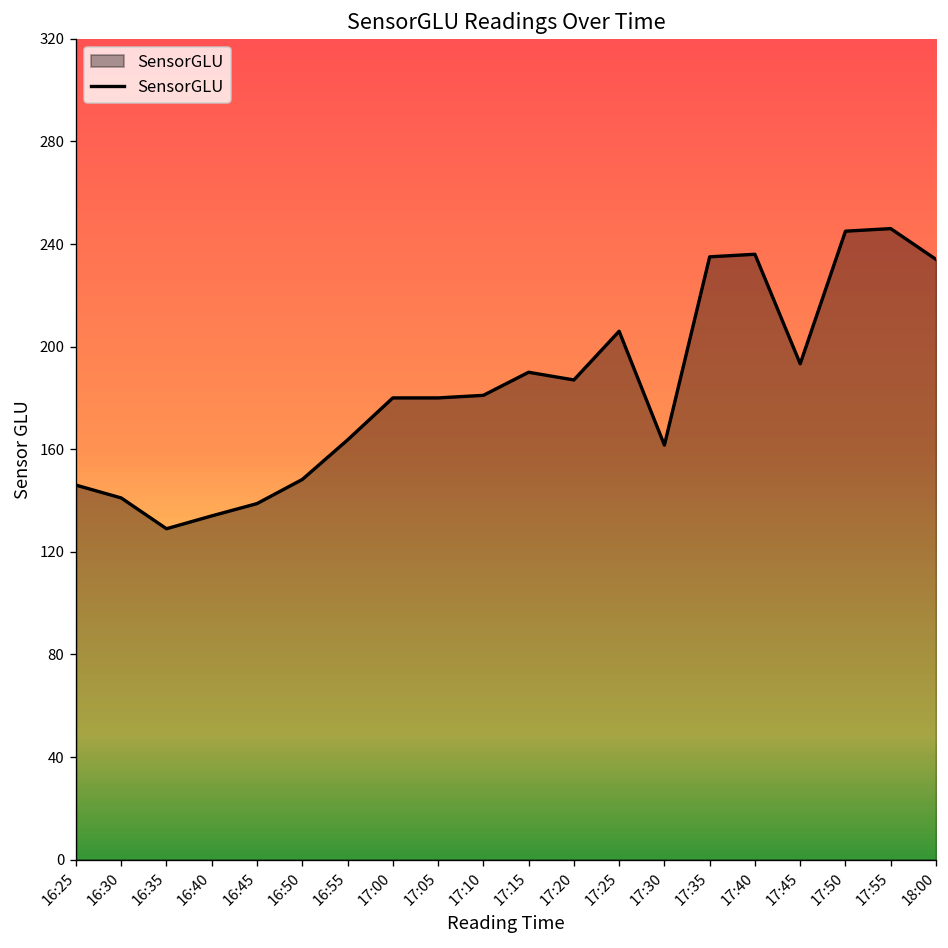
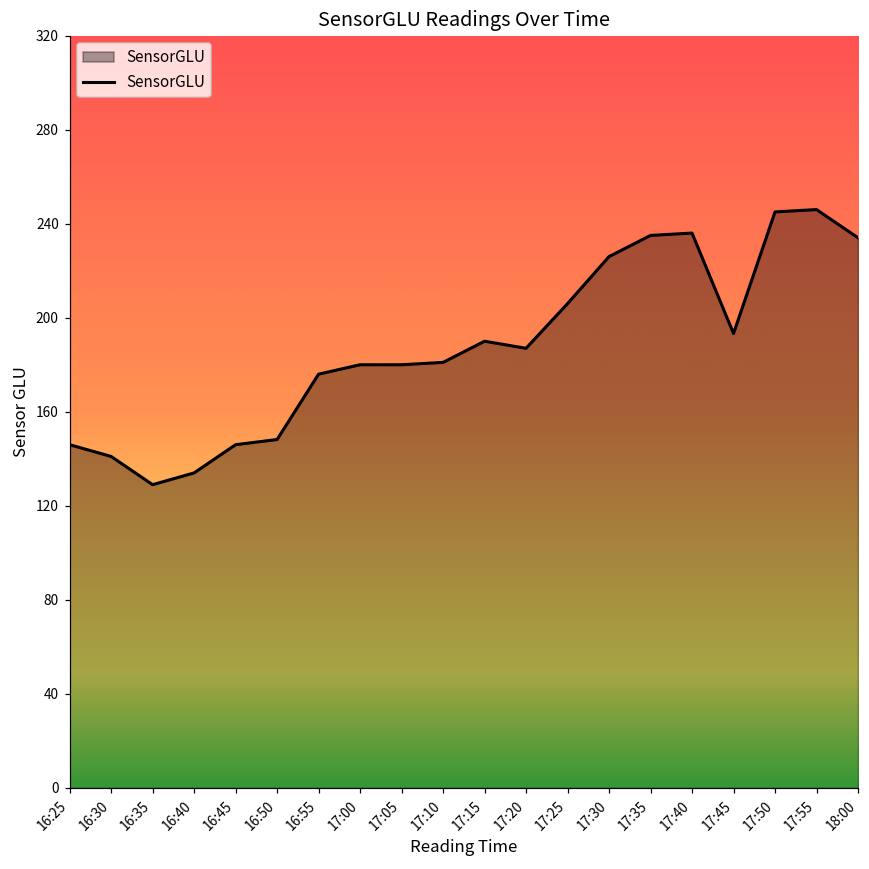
16:45: 139 -> 146
16:55: 164 -> 176
17:30: 162 -> 226
